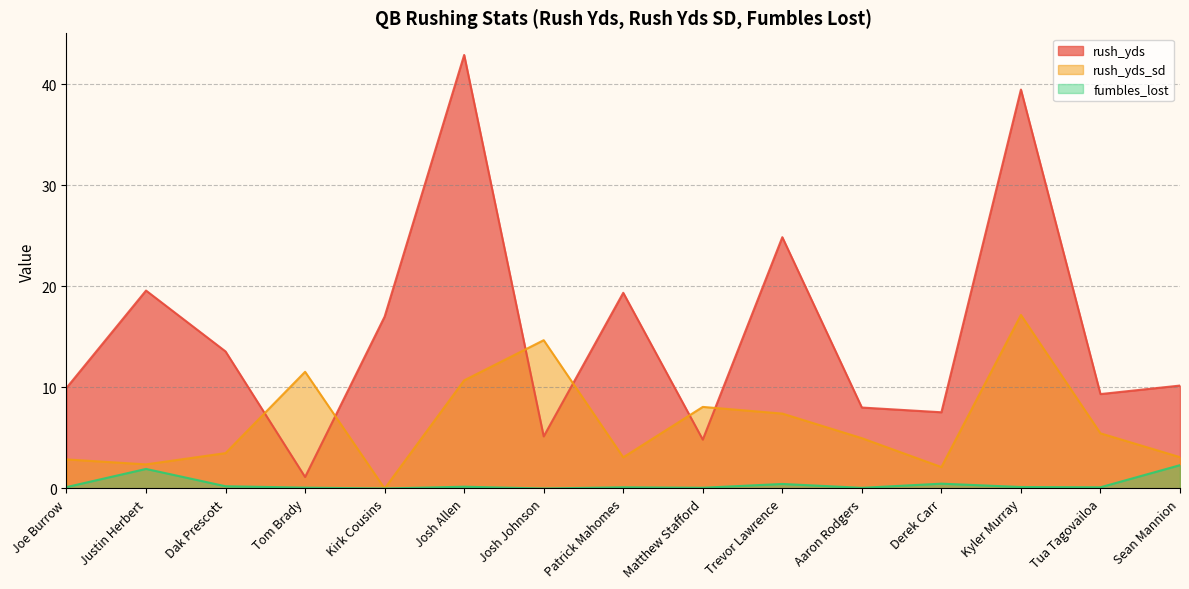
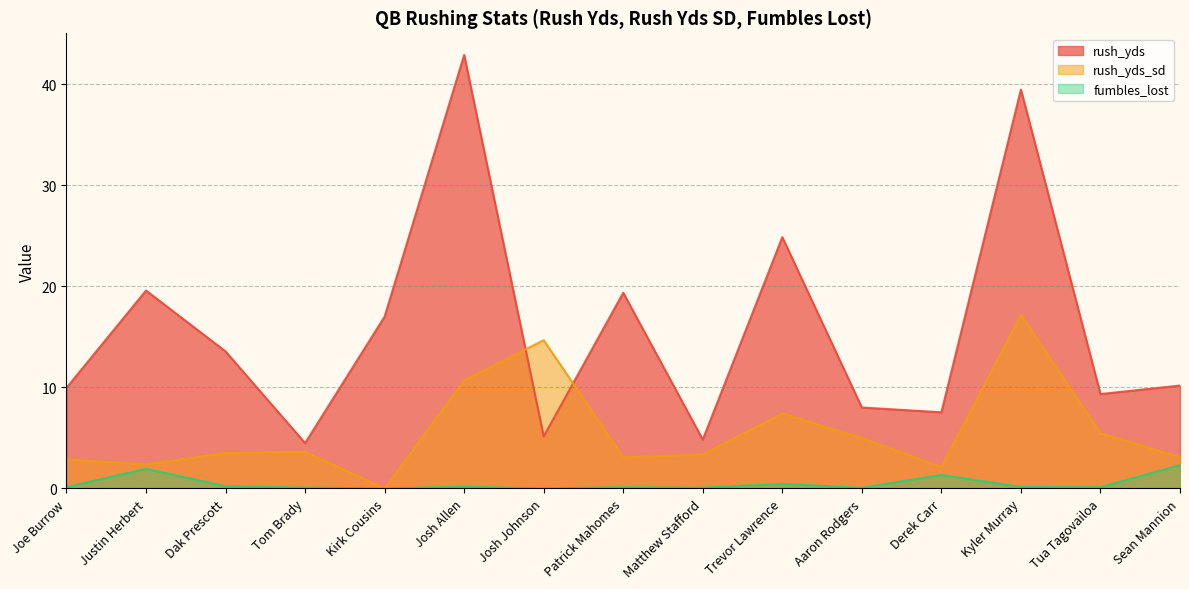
rush_yds, Tom Brady: 1.1 -> 4.5
rush_yds_sd, Tom Brady: 11.5 -> 3.6
rush_yds_sd, Matthew Stafford: 8.1 -> 3.4
fumbles_lost, Derek Carr: 0.5 -> 1.3
